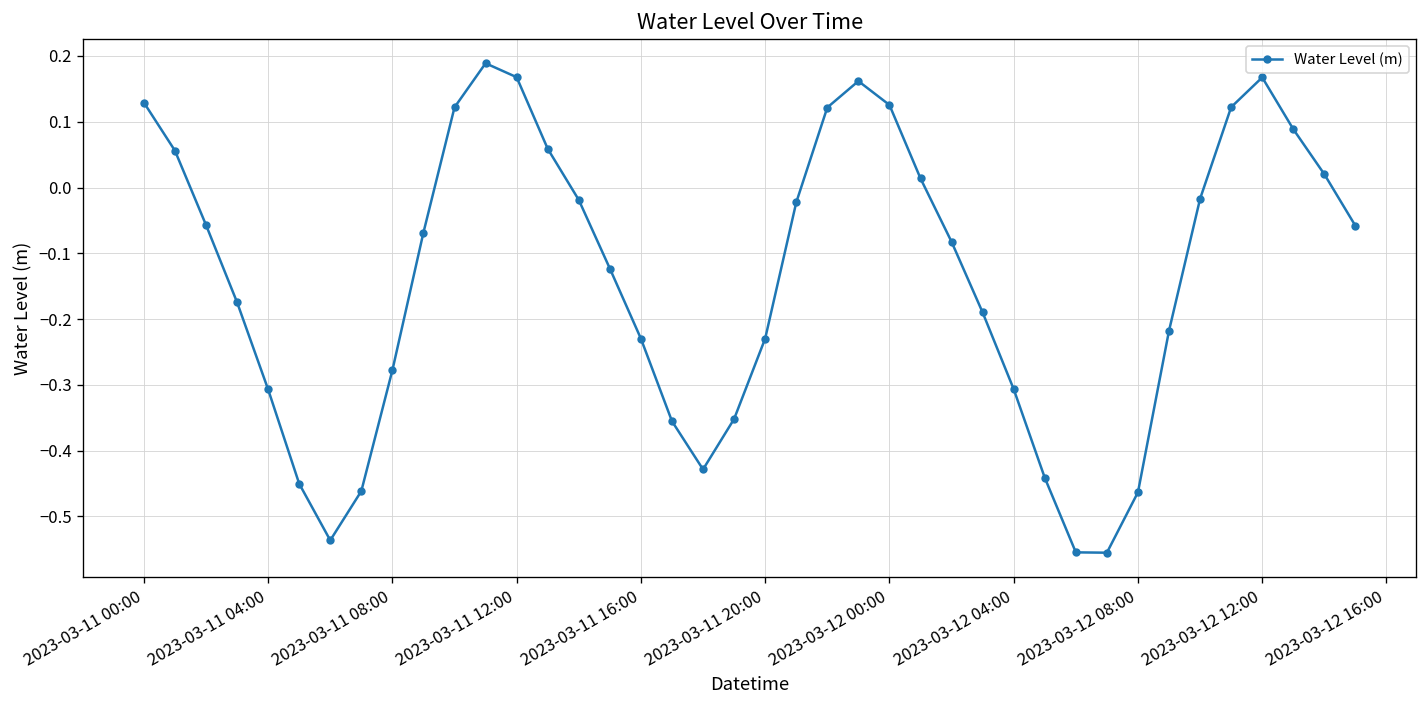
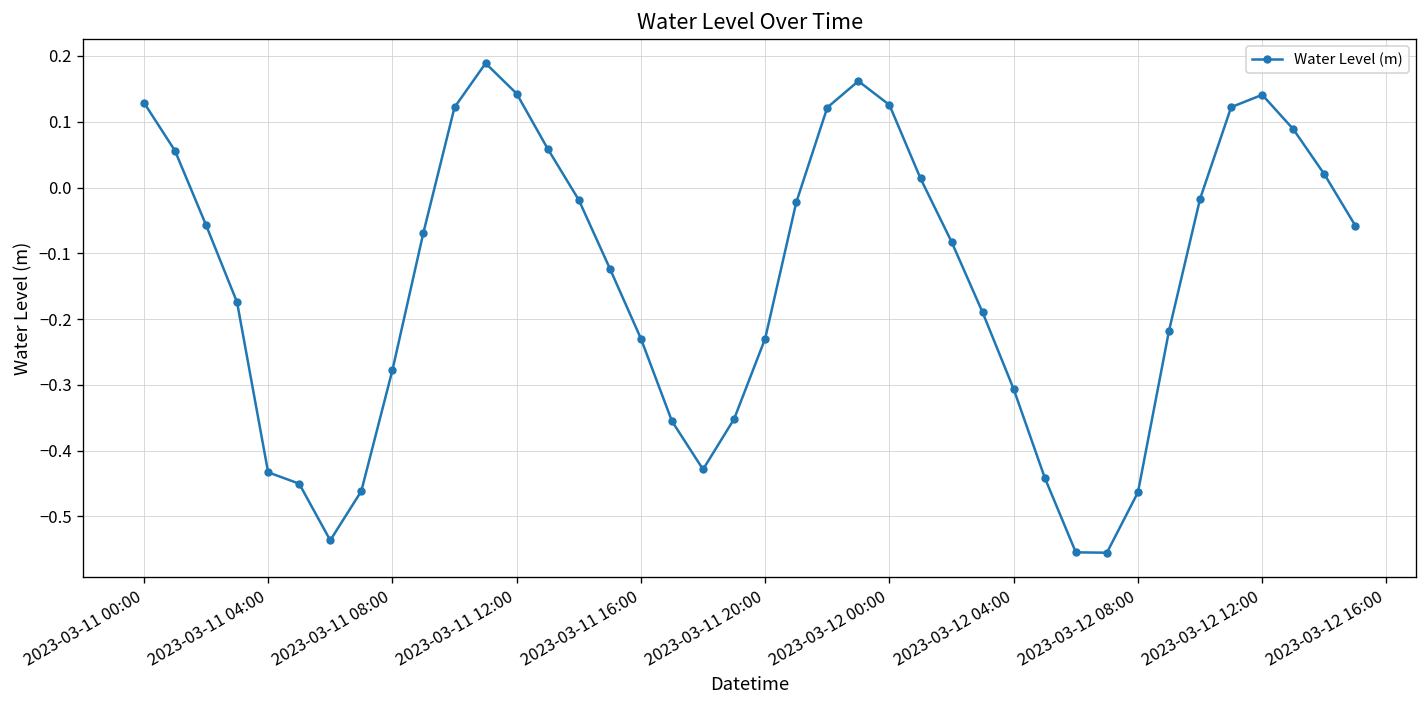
2023-03-11 04:00: -0.31 -> -0.43
2023-03-11 12:00: 0.17 -> 0.14
2023-03-12 12:00: 0.17 -> 0.14
